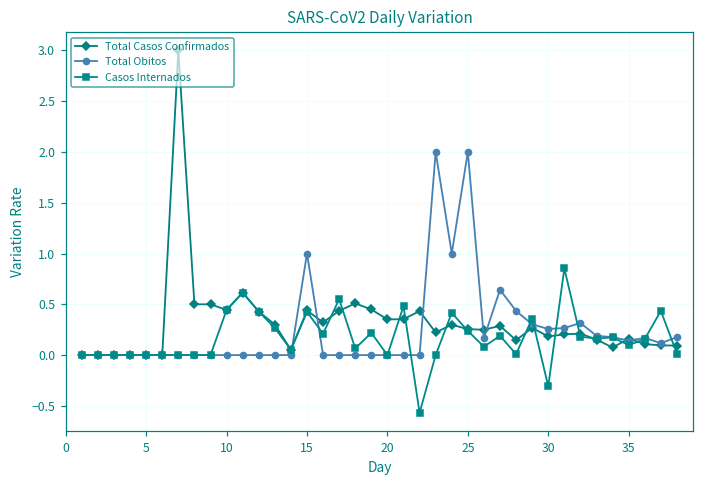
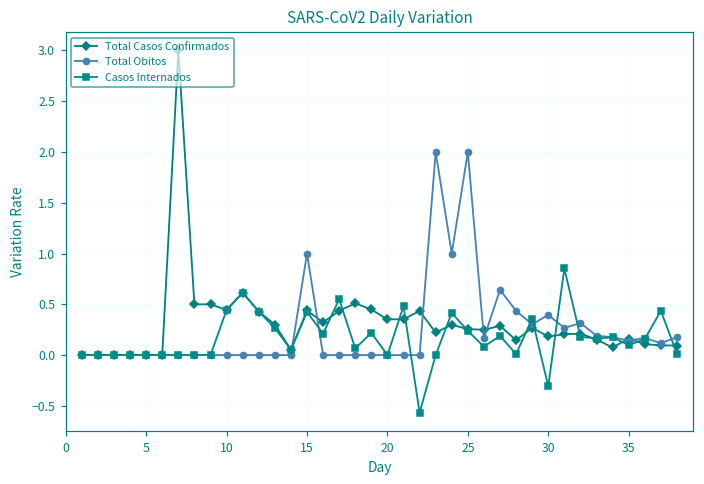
Total Obitos, 30: 0.3 -> 0.4
